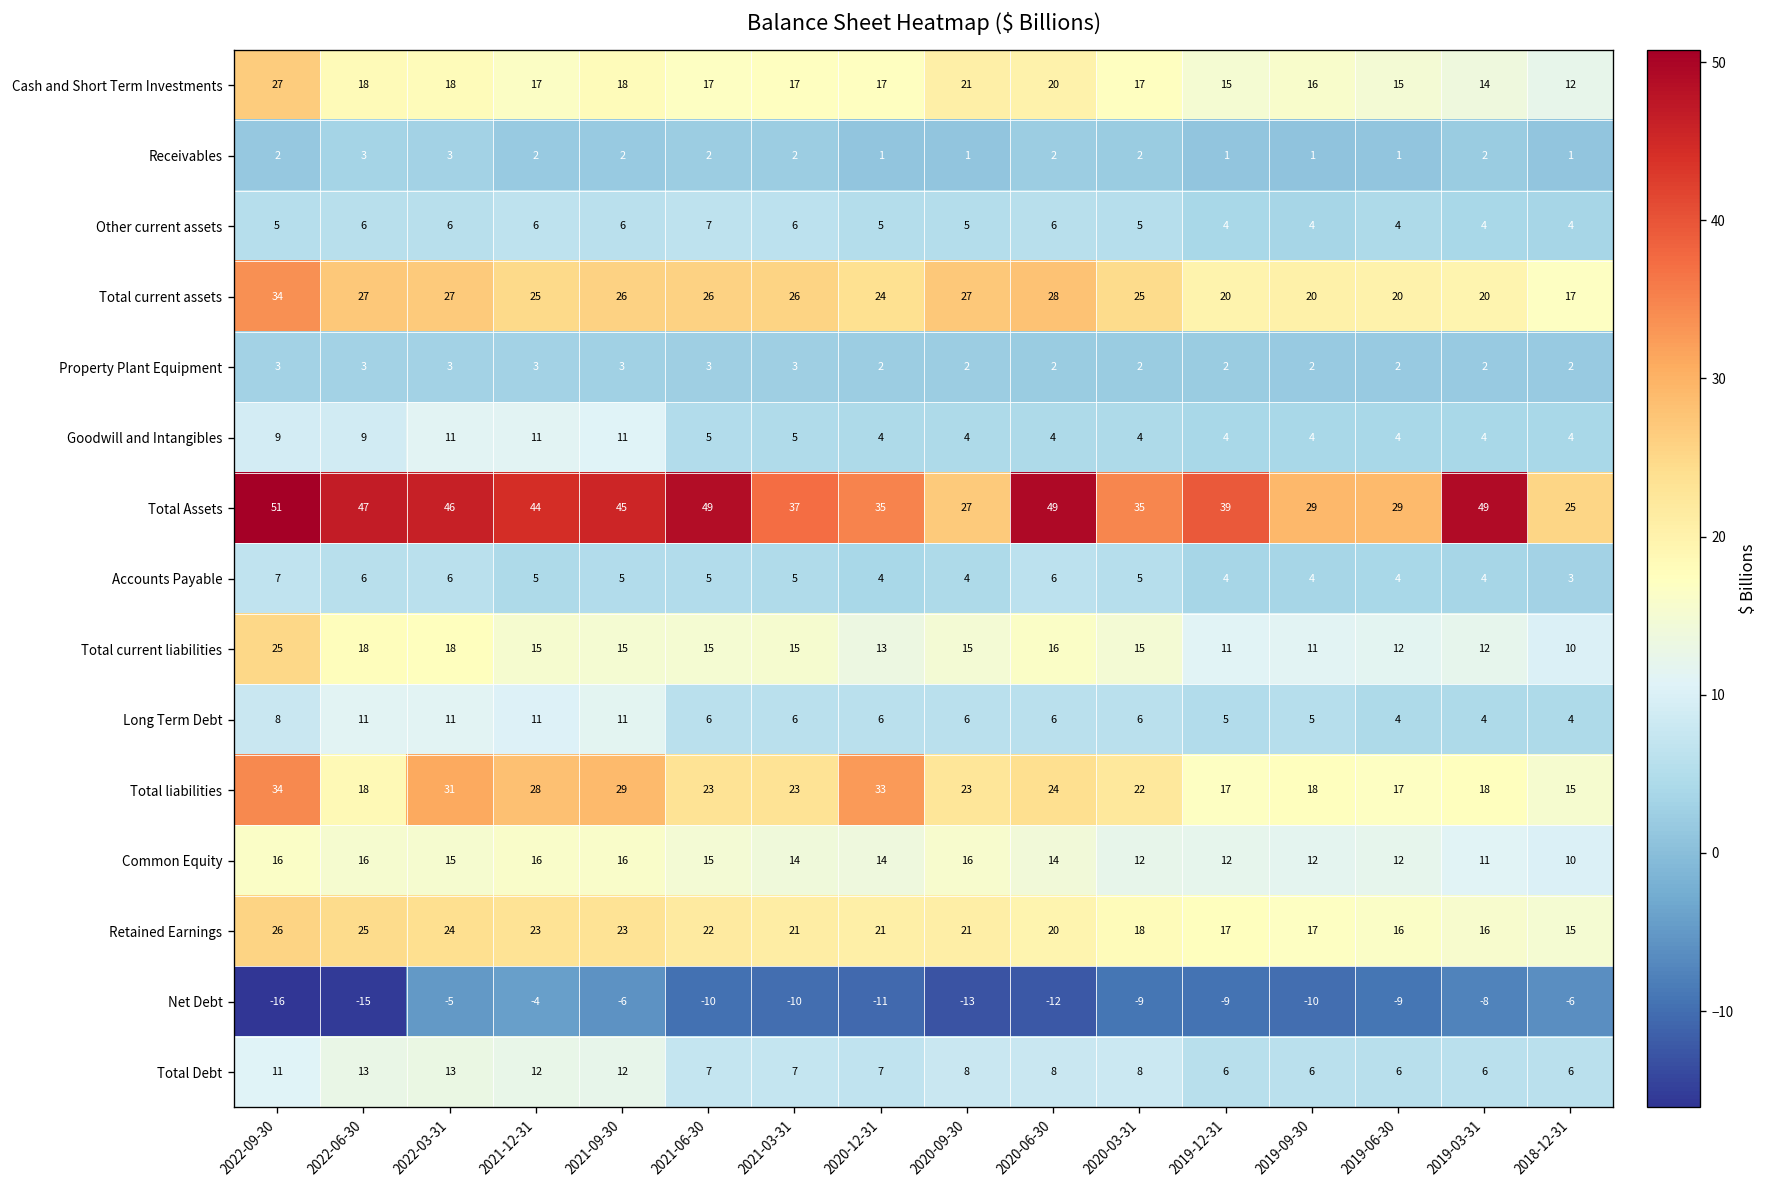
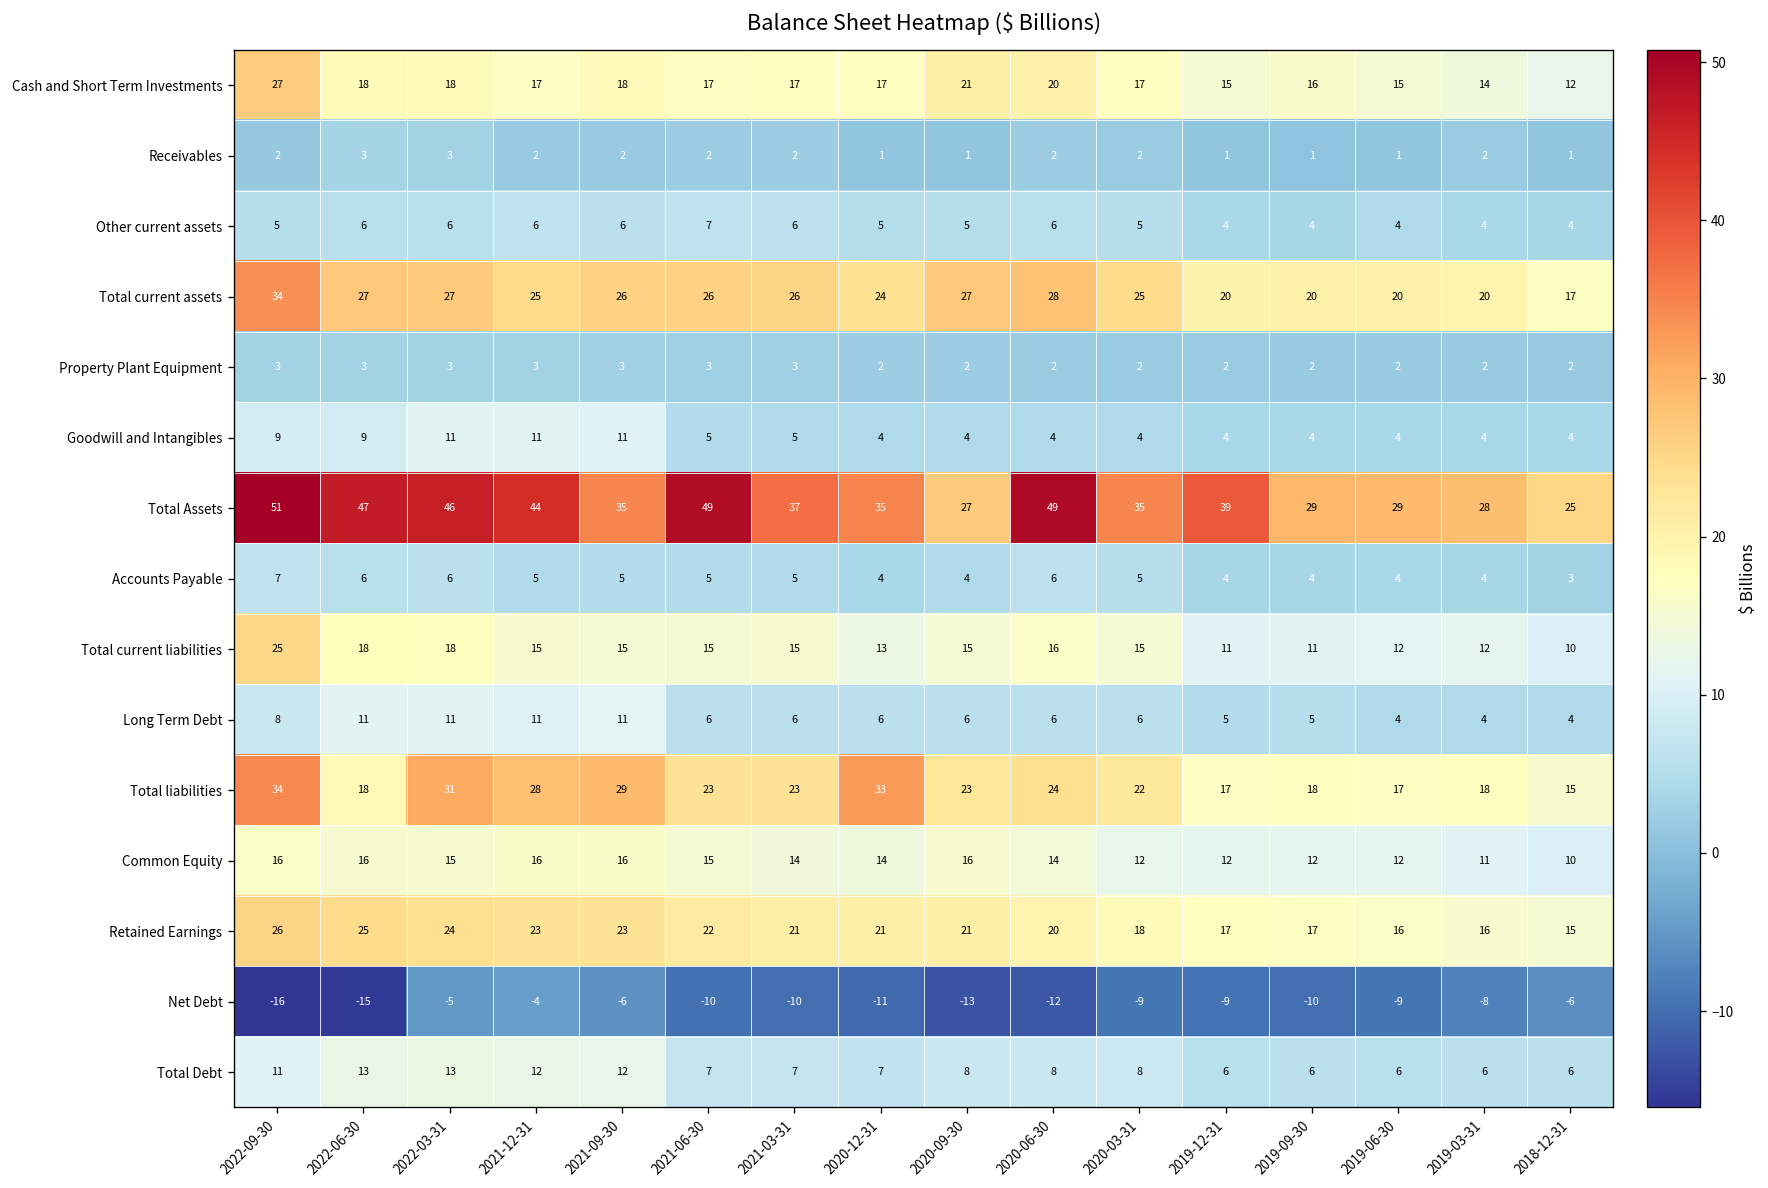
Total Assets, 2021-09-30: 45 -> 35
Total Assets, 2019-03-31: 49 -> 28
